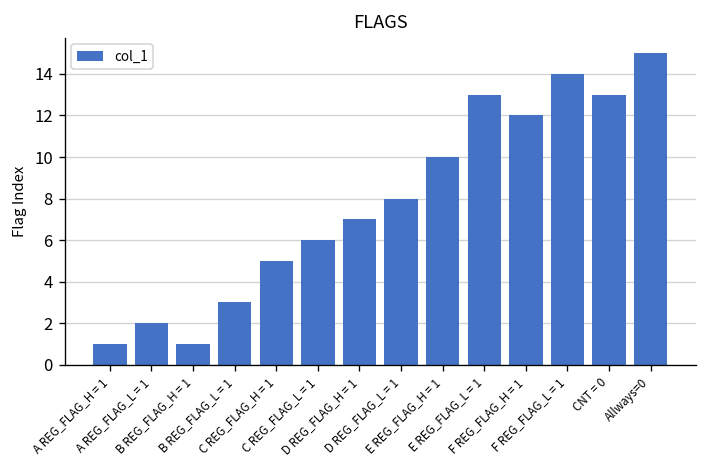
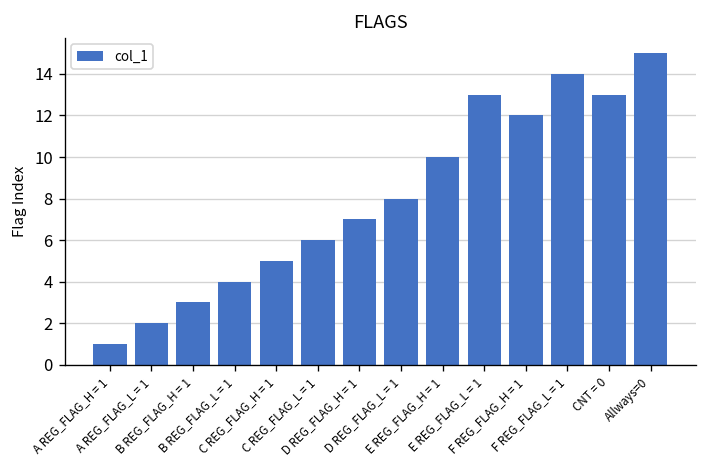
B REG_FLAG_H = 1: 1 -> 3
B REG_FLAG_L = 1: 3 -> 4
